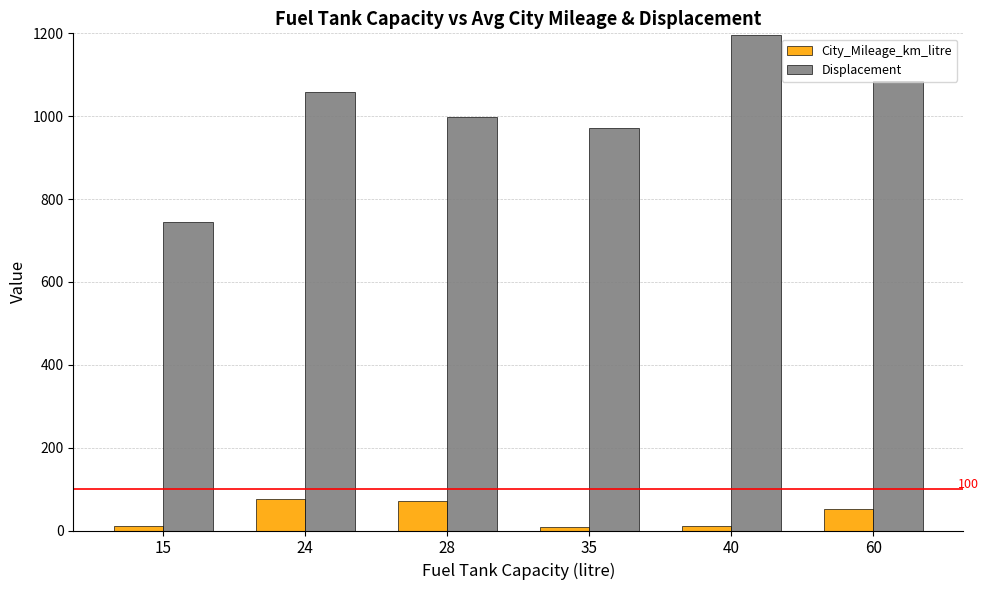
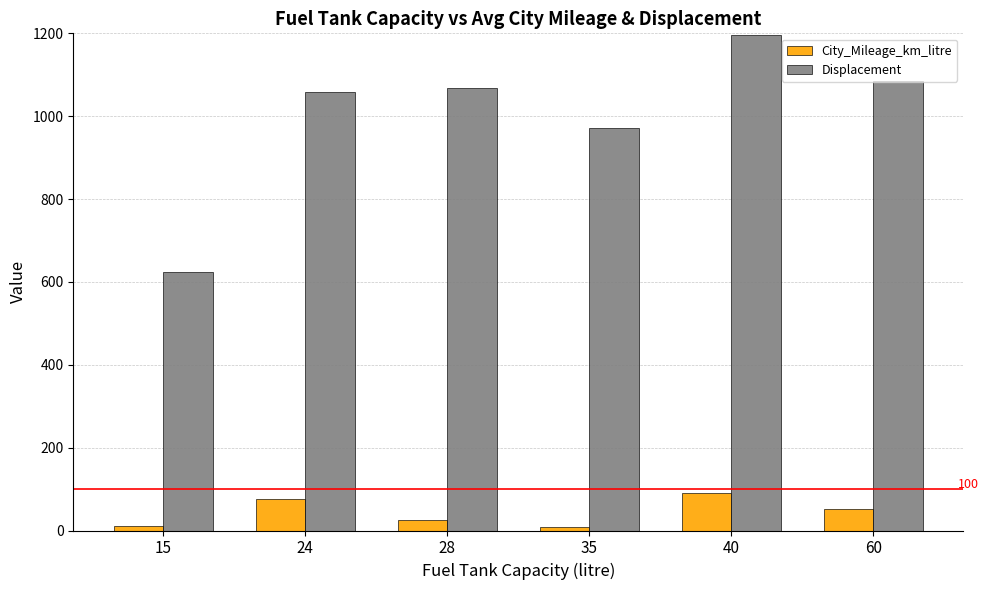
Displacement, 15: 740 -> 620
City_Mileage_km_litre, 28: 70 -> 30
Displacement, 28: 1000 -> 1070
City_Mileage_km_litre, 40: 10 -> 90
